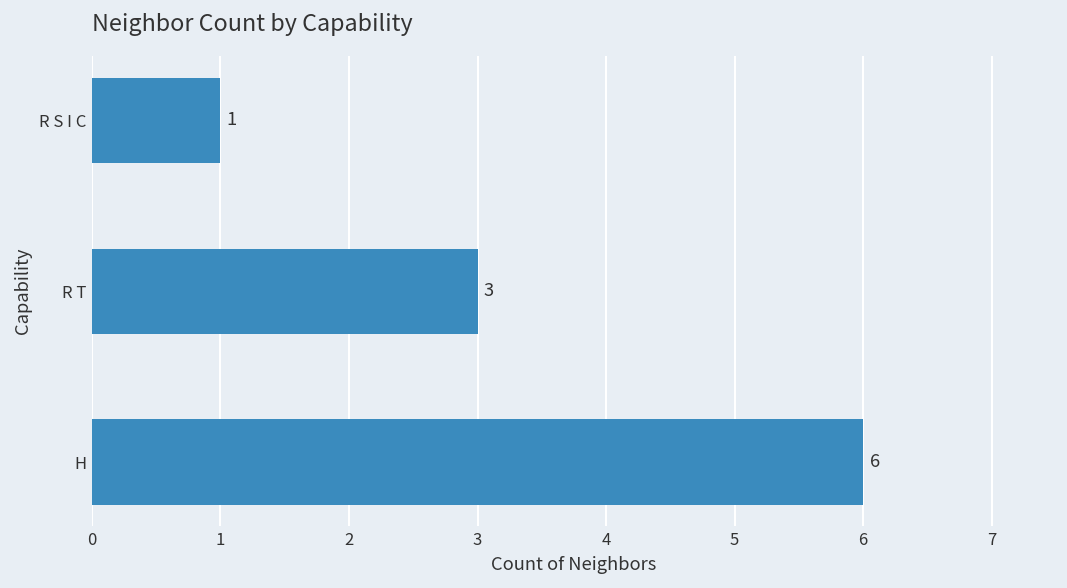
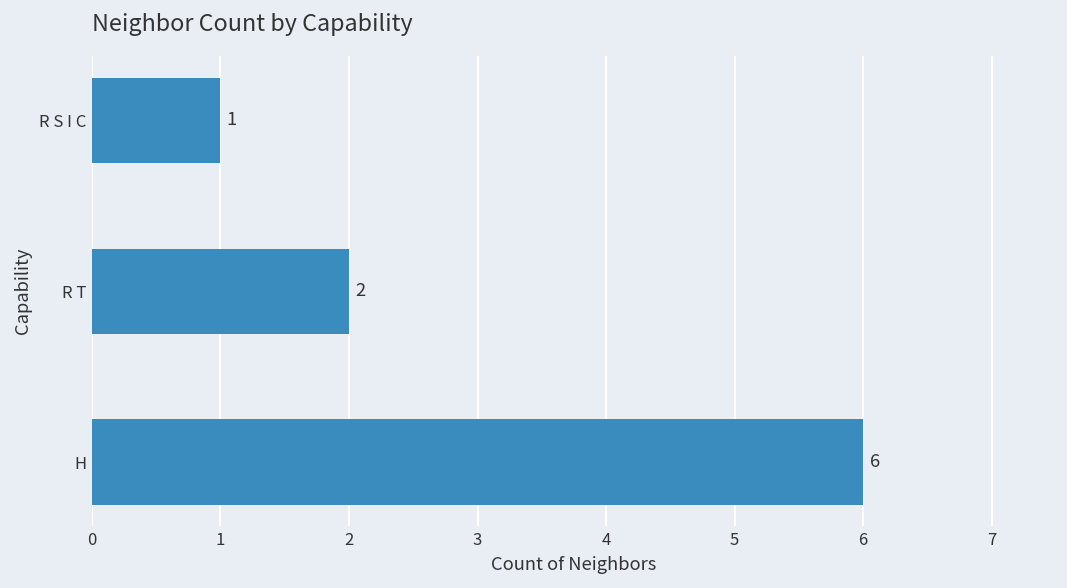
R T: 3 -> 2
